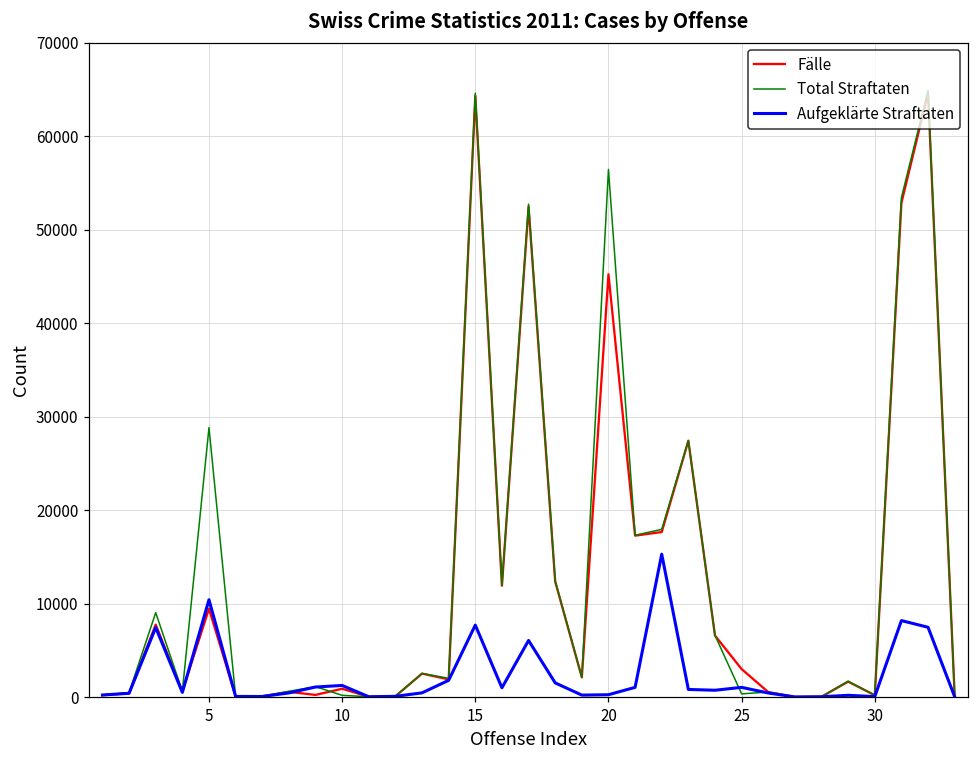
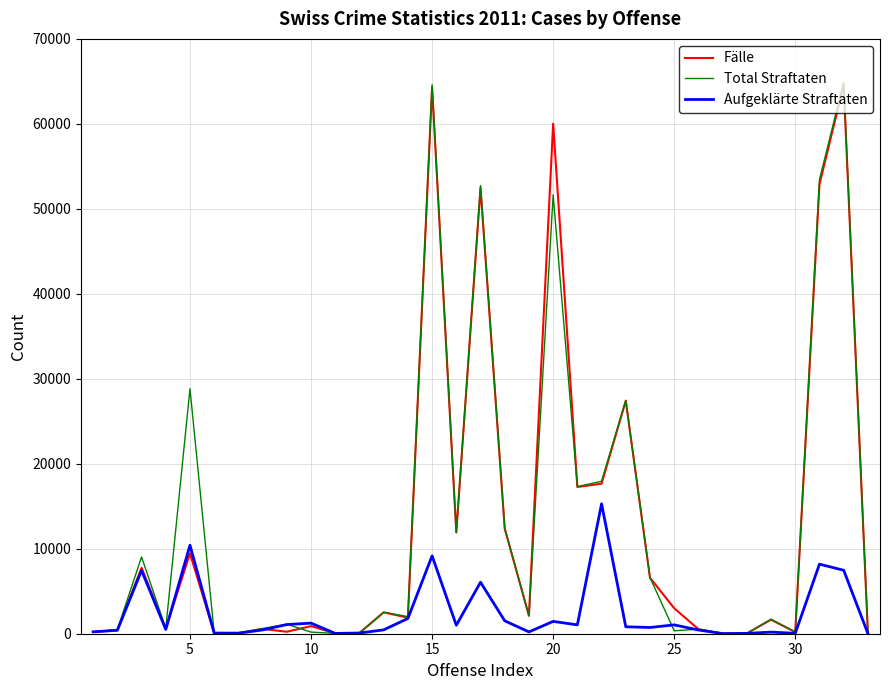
Aufgeklärte Straftaten, 15: 8000 -> 9000
Fälle, 20: 45000 -> 60000
Total Straftaten, 20: 56000 -> 52000
Aufgeklärte Straftaten, 20: 0 -> 1000
